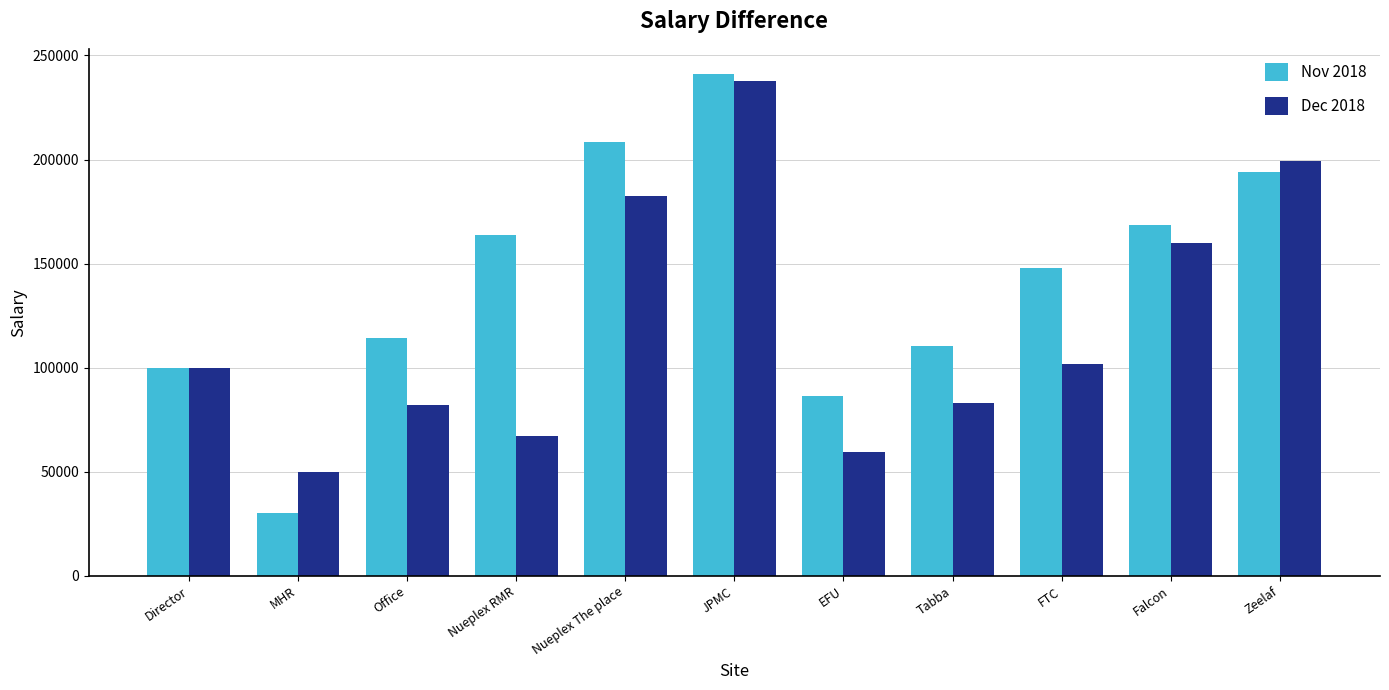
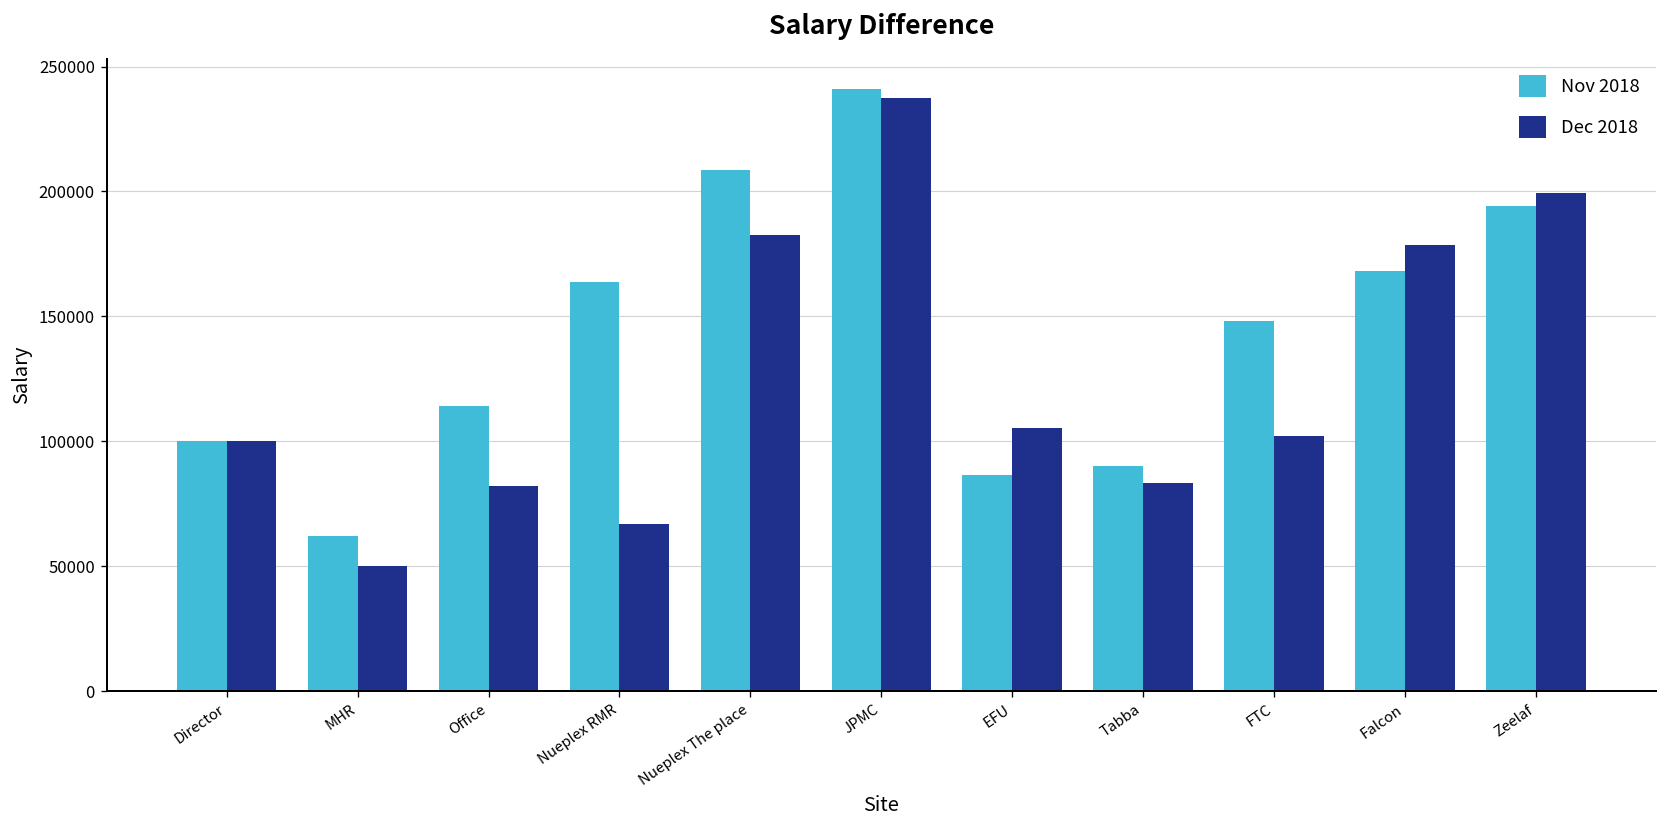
Nov 2018, MHR: 30000 -> 62000
Dec 2018, EFU: 59000 -> 105000
Nov 2018, Tabba: 110000 -> 90000
Dec 2018, Falcon: 160000 -> 179000
